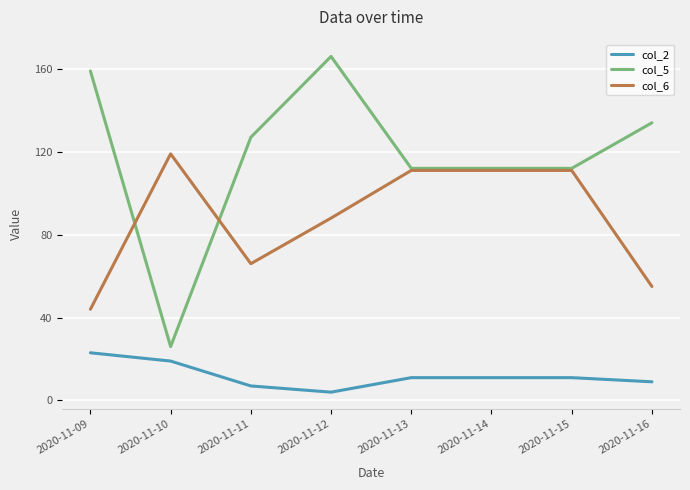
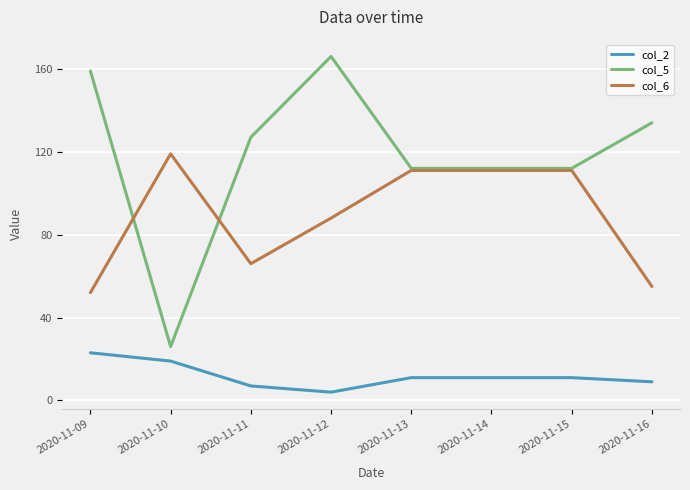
col_6, 2020-11-09: 44 -> 52
